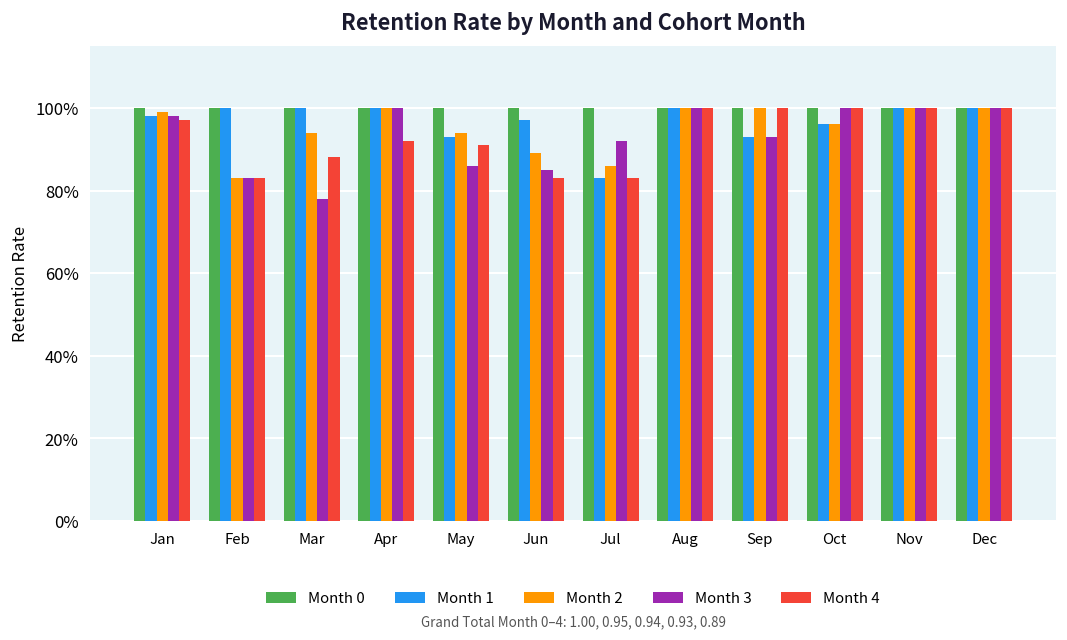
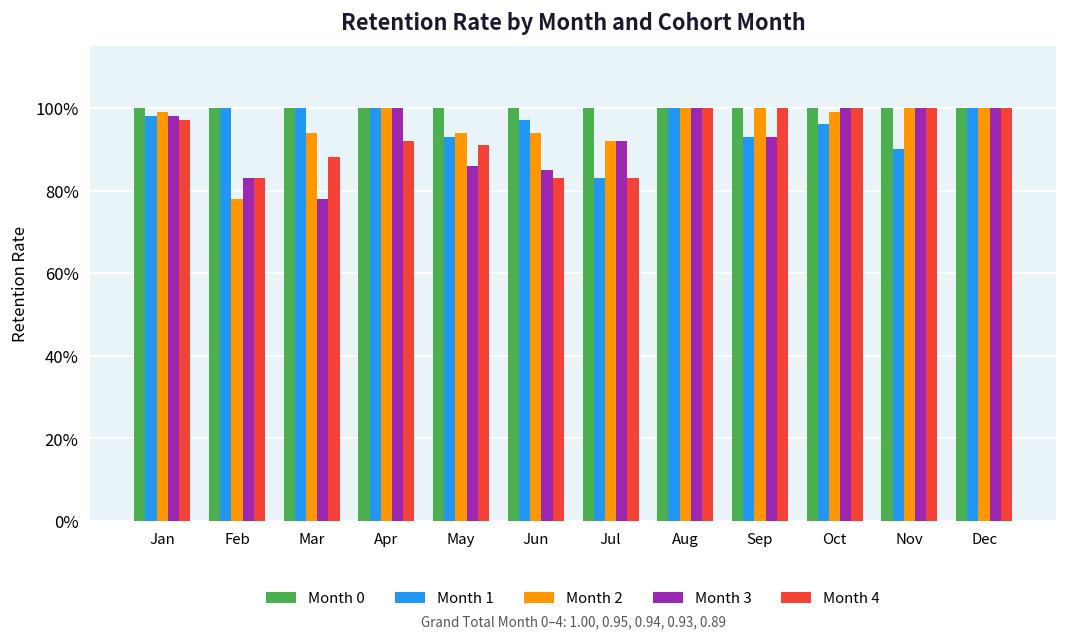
Month 2, Feb: 83% -> 78%
Month 2, Jun: 89% -> 94%
Month 2, Jul: 86% -> 92%
Month 2, Oct: 96% -> 99%
Month 1, Nov: 100% -> 90%
